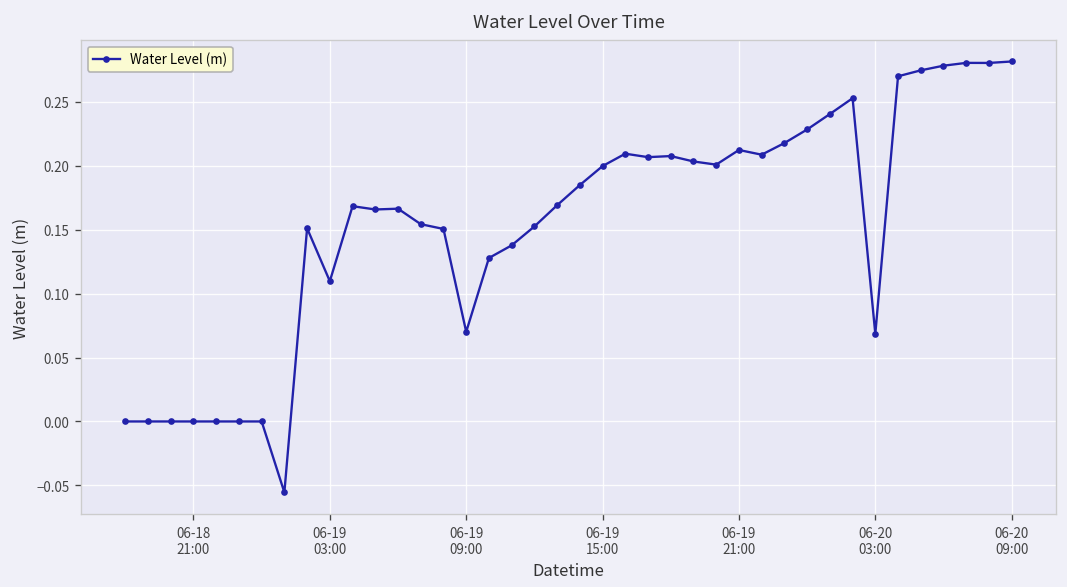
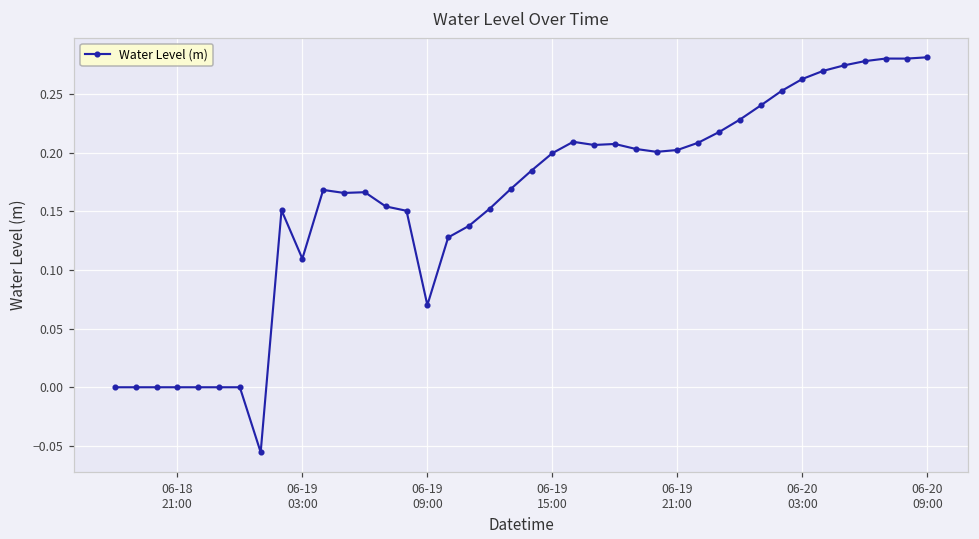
06-19 21:00: 0.212 -> 0.202
06-20 03:00: 0.068 -> 0.263
